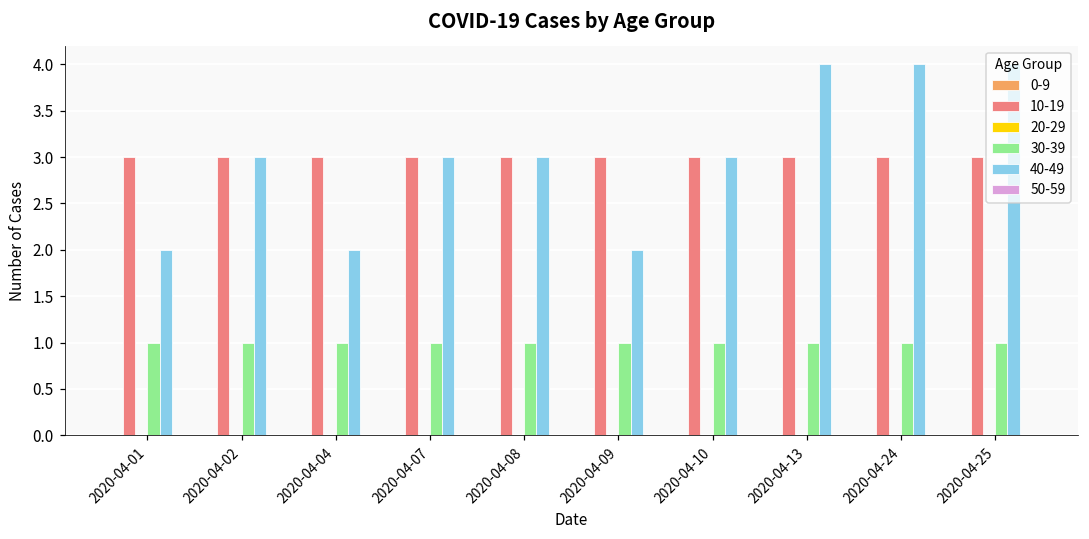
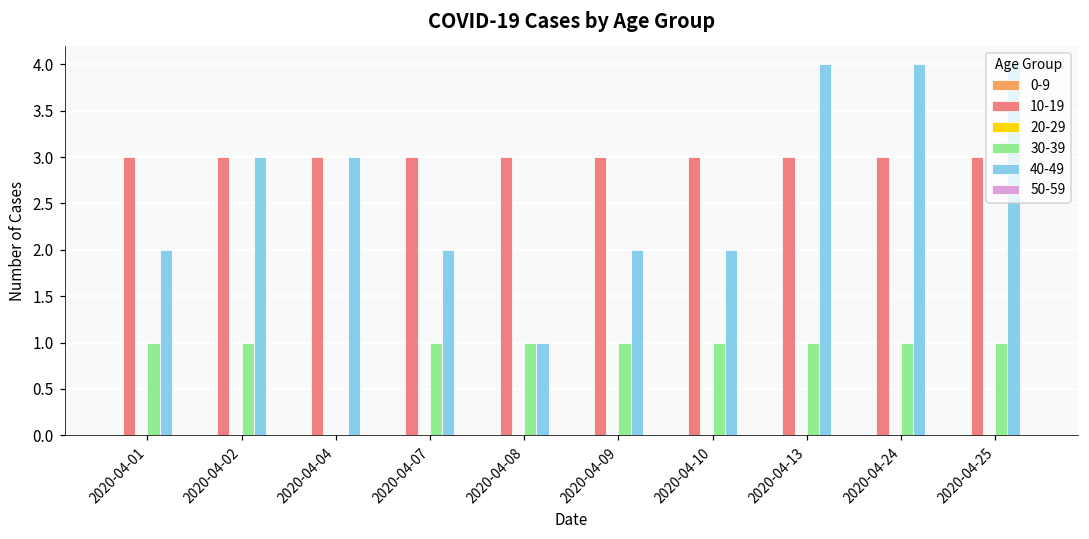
30-39, 2020-04-04: 1 -> 0
40-49, 2020-04-04: 2 -> 3
40-49, 2020-04-07: 3 -> 2
40-49, 2020-04-08: 3 -> 1
40-49, 2020-04-10: 3 -> 2
